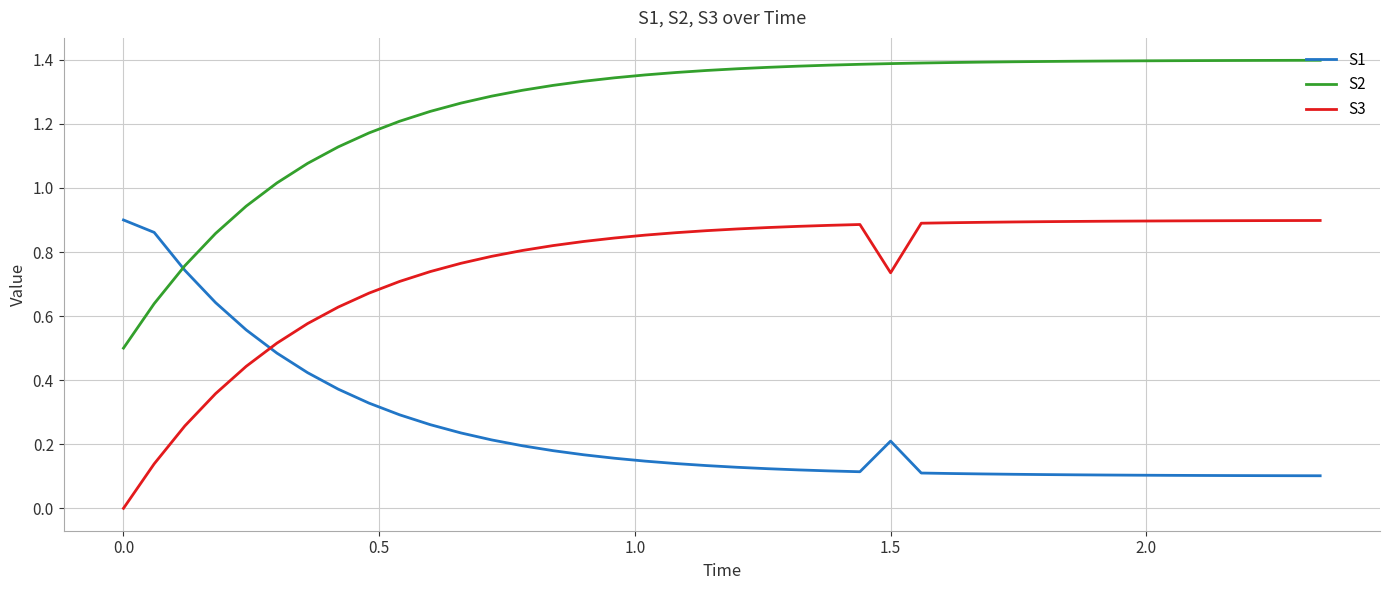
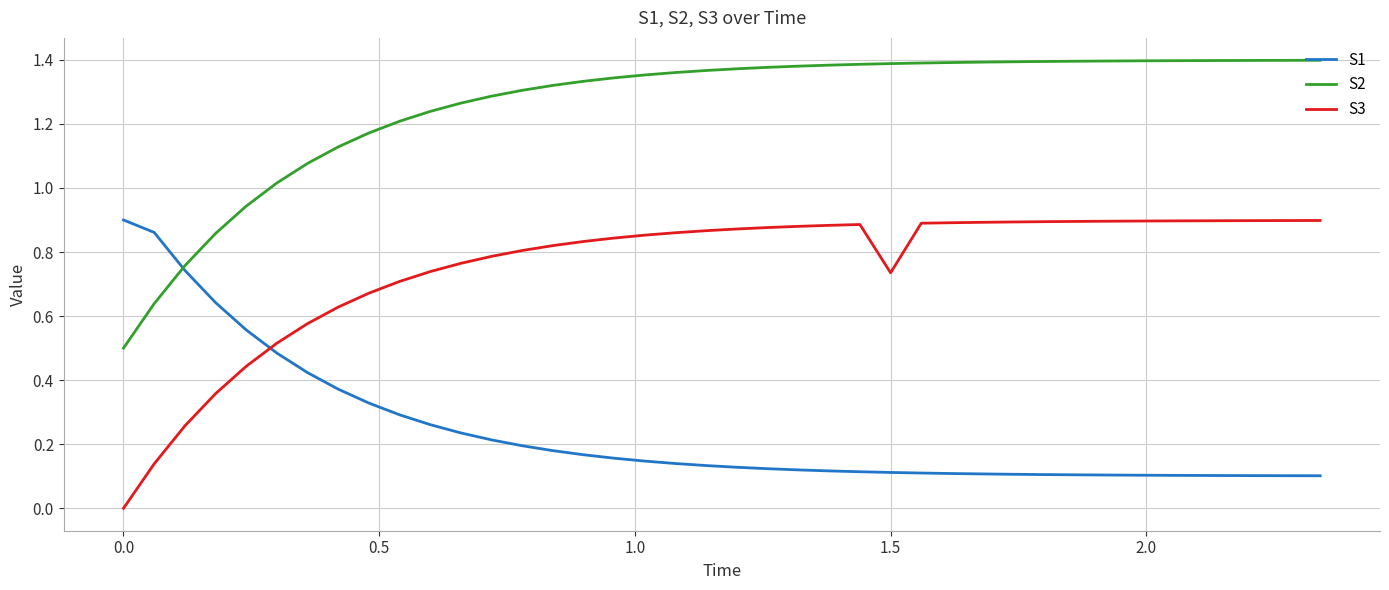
S1, 1.5: 0.21 -> 0.11
